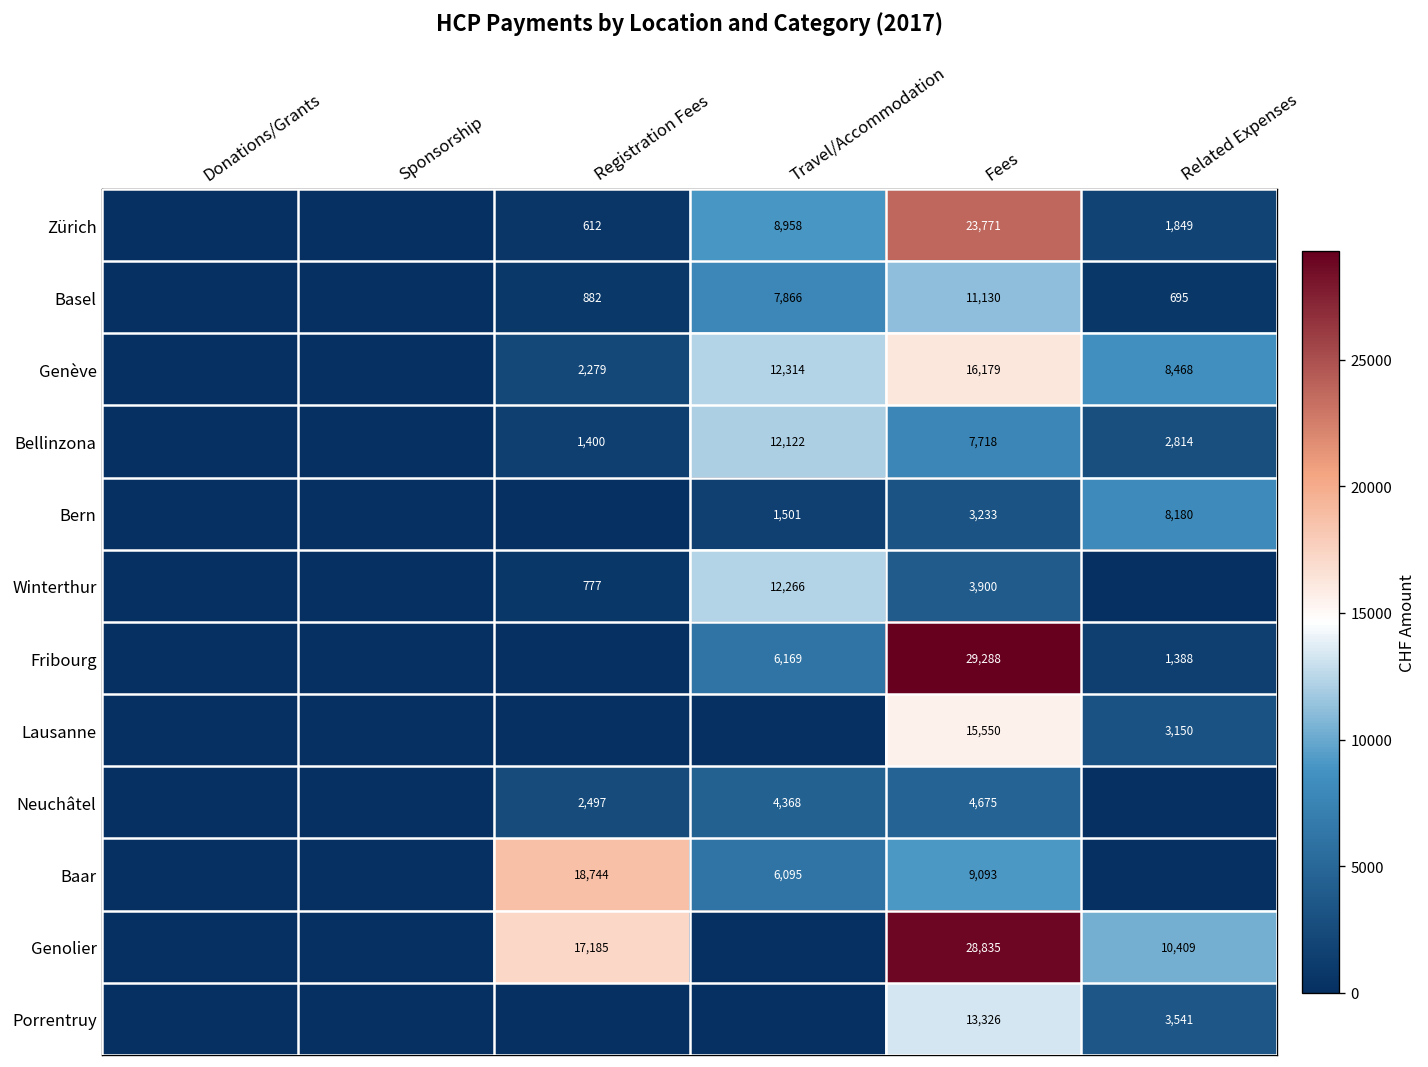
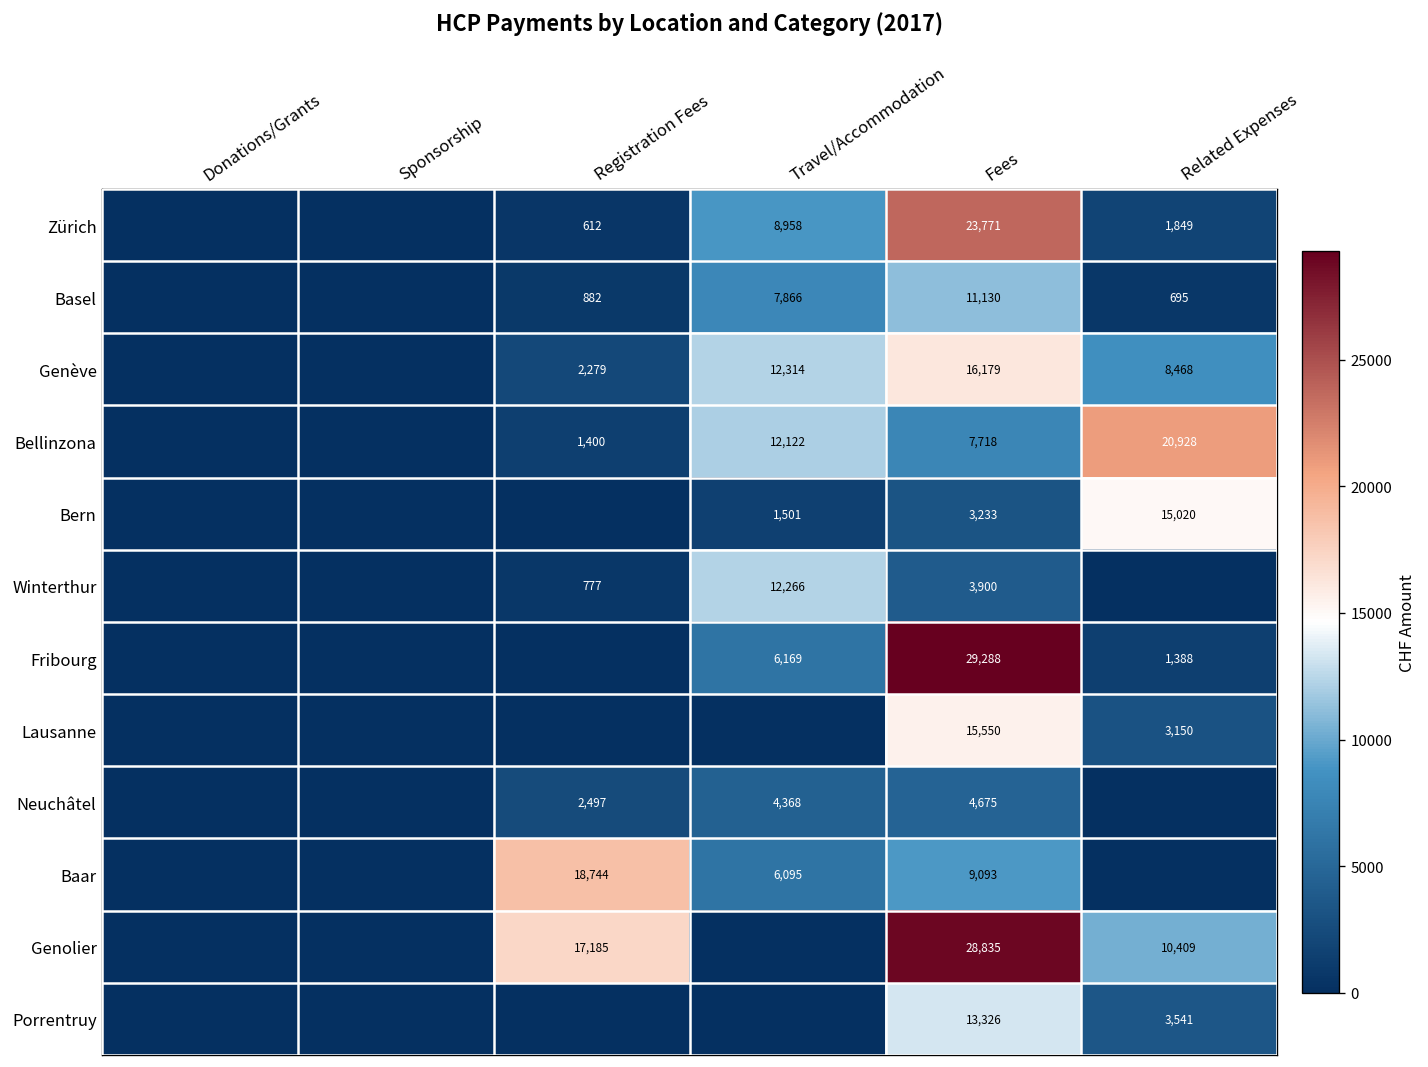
Bellinzona, Related Expenses: 2,814 -> 20,928
Bern, Related Expenses: 8,180 -> 15,020
